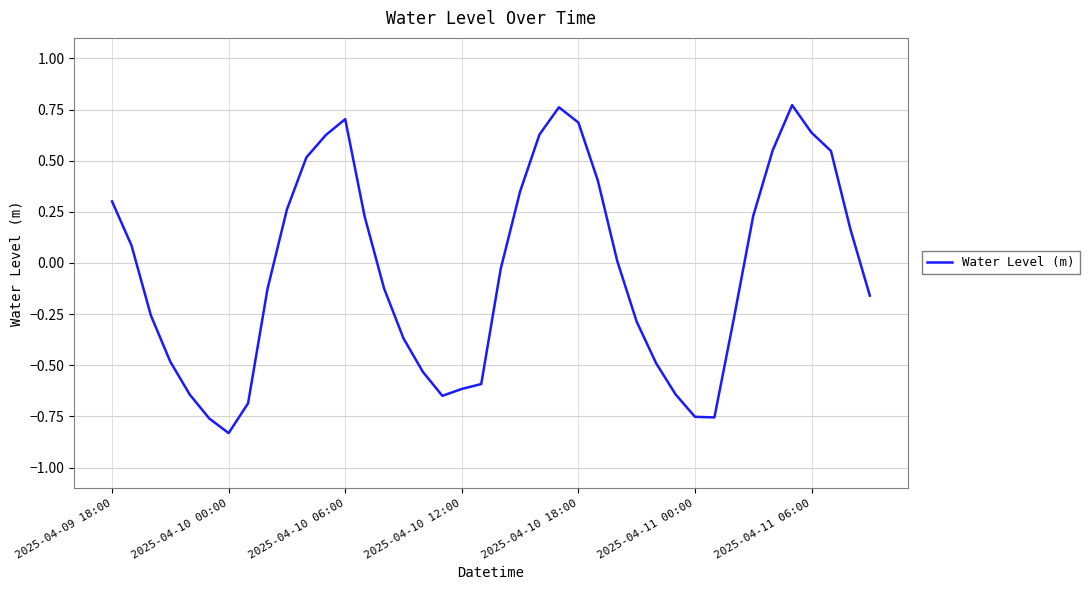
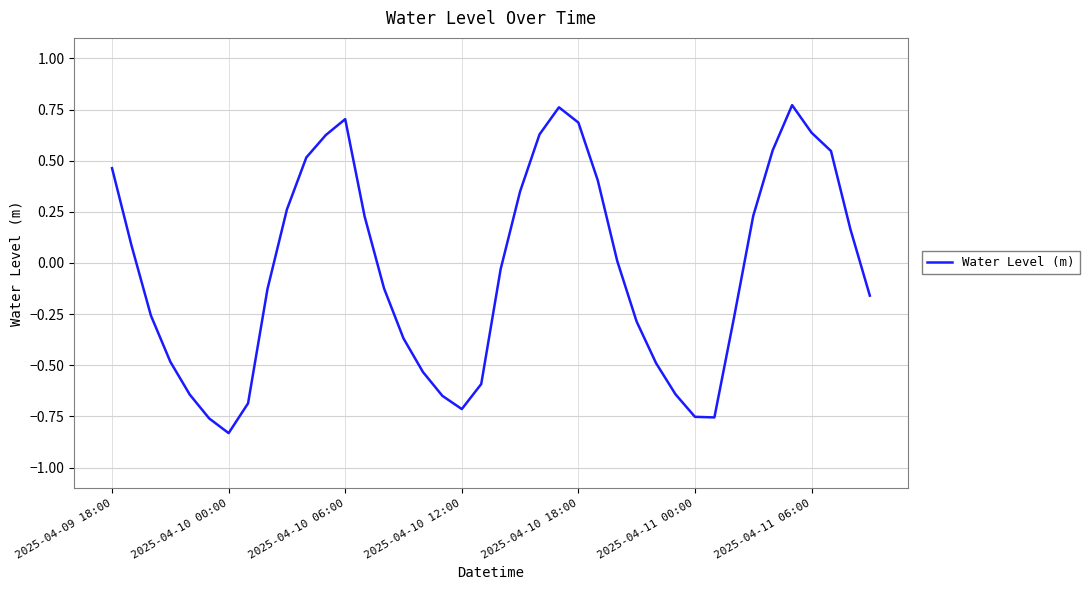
2025-04-09 18:00: 0.30 -> 0.46
2025-04-10 12:00: -0.62 -> -0.71
